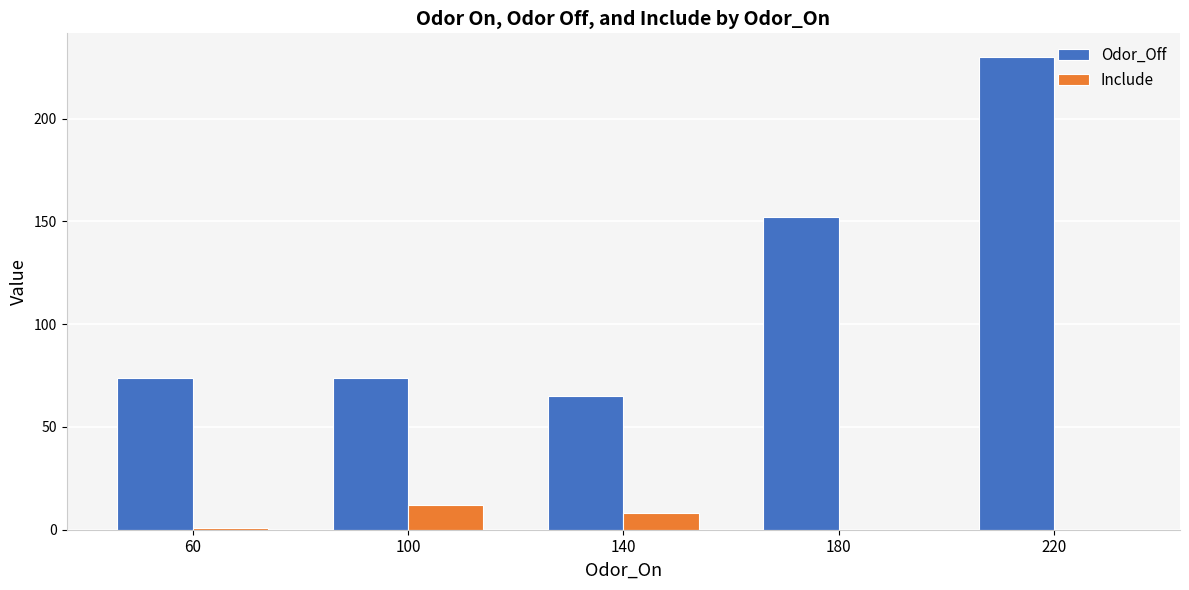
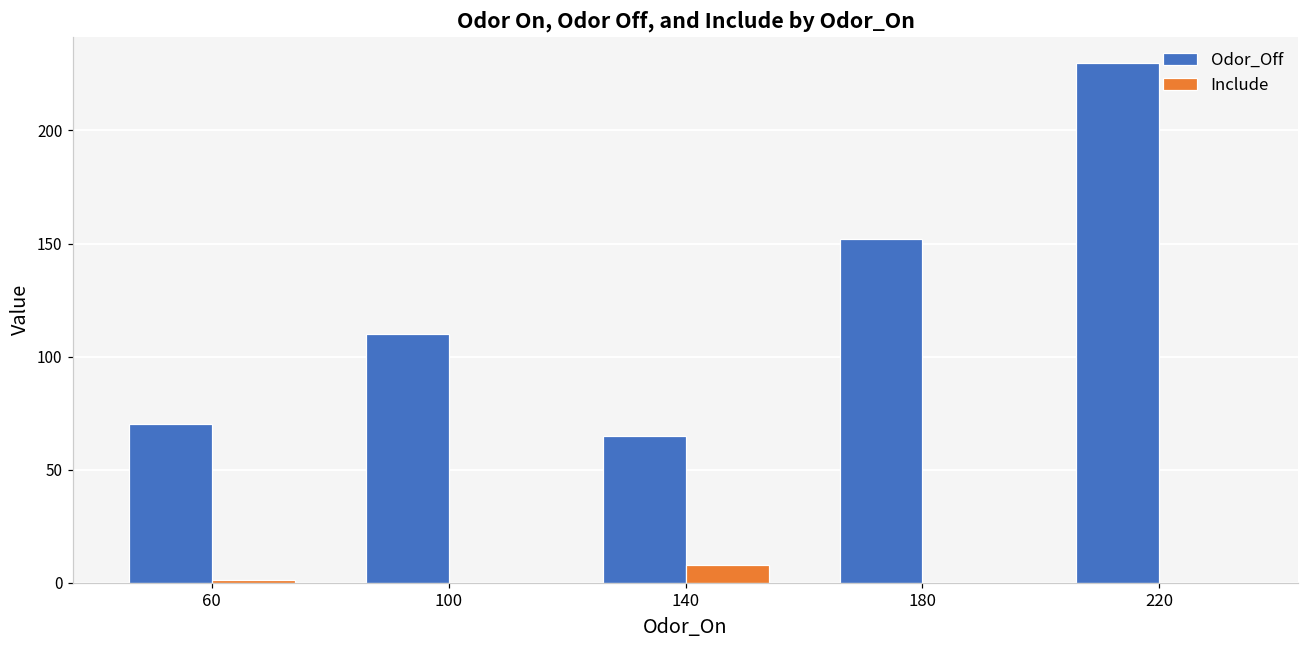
Odor_Off, 60: 74 -> 70
Odor_Off, 100: 74 -> 110
Include, 100: 12 -> 0
